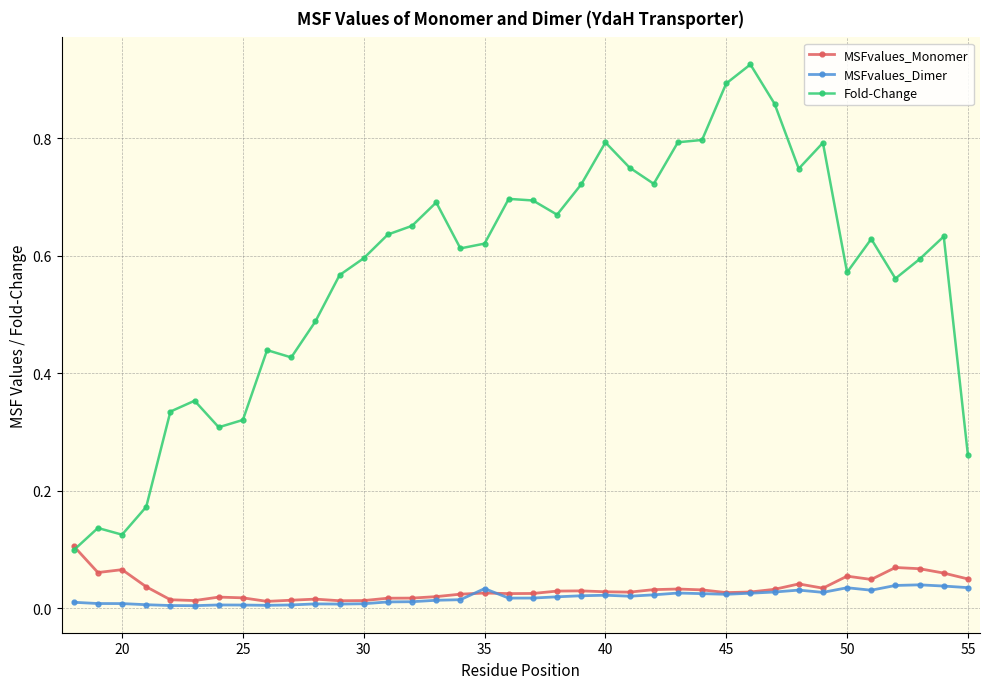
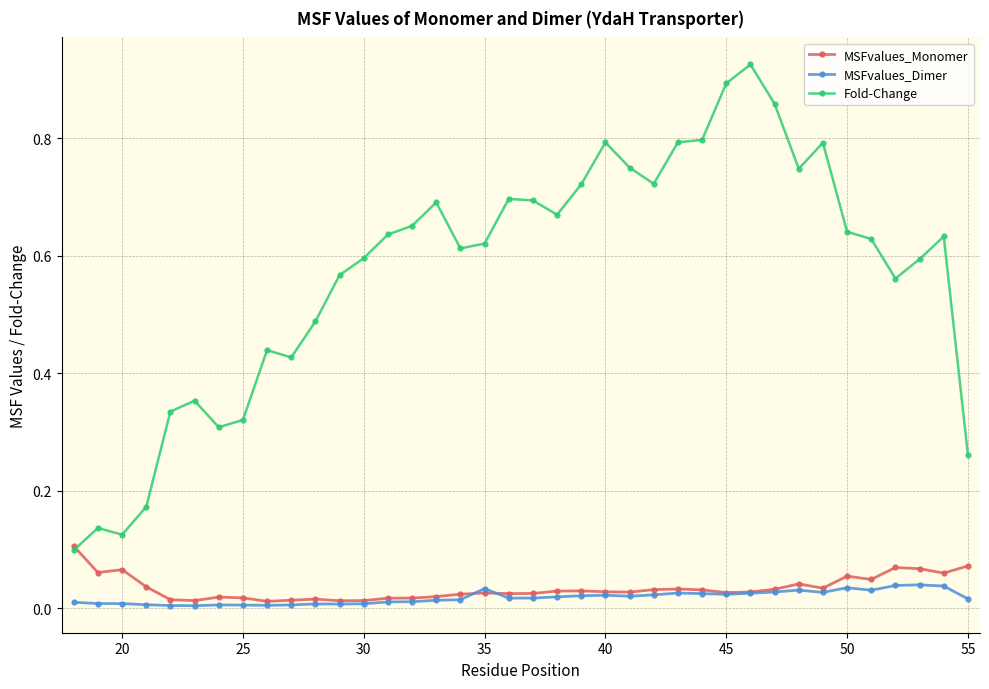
Fold-Change, 50: 0.57 -> 0.64
MSFvalues_Monomer, 55: 0.05 -> 0.07
MSFvalues_Dimer, 55: 0.04 -> 0.02
